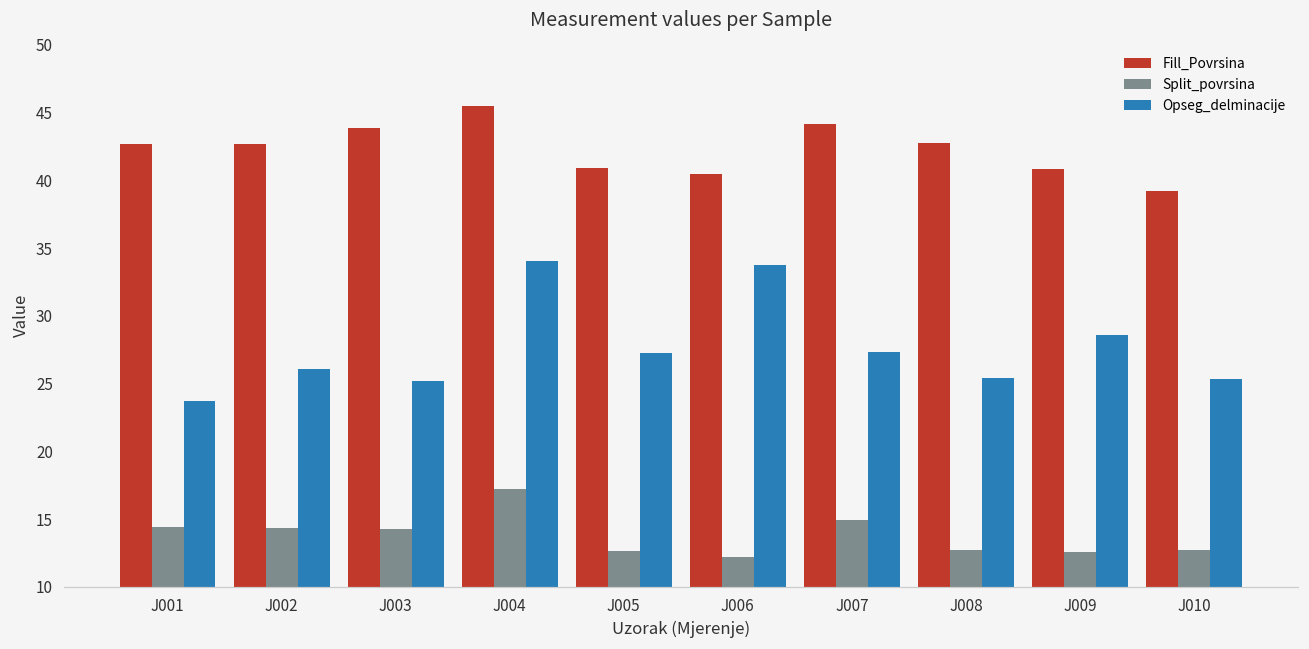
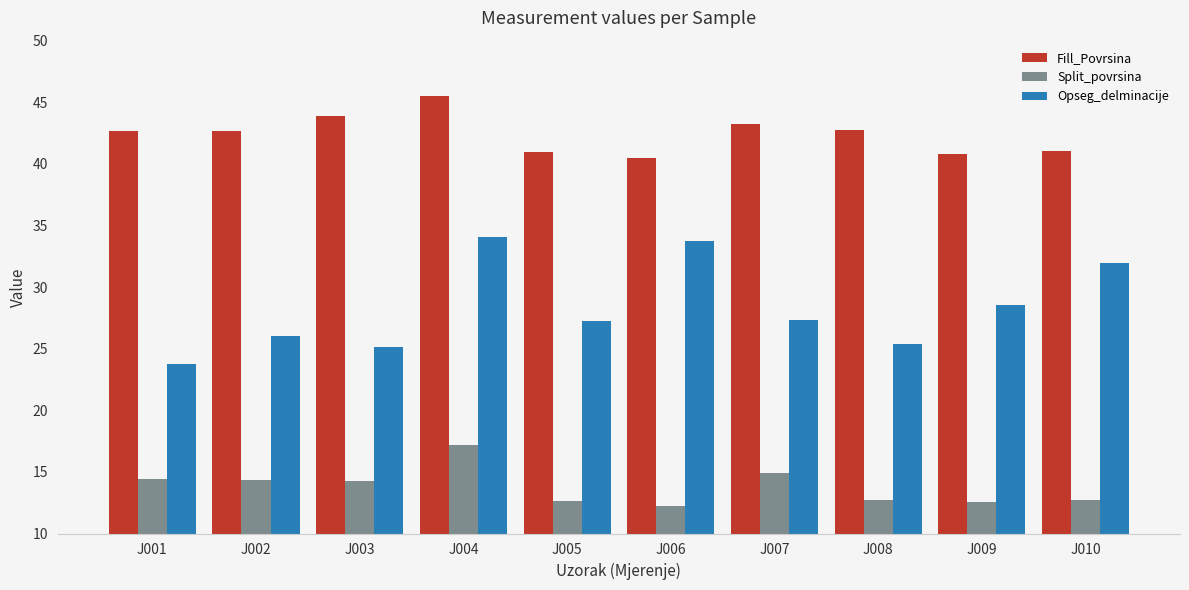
Fill_Povrsina, J007: 44.1 -> 43.2
Fill_Povrsina, J010: 39.2 -> 41.0
Opseg_delminacije, J010: 25.4 -> 31.9
